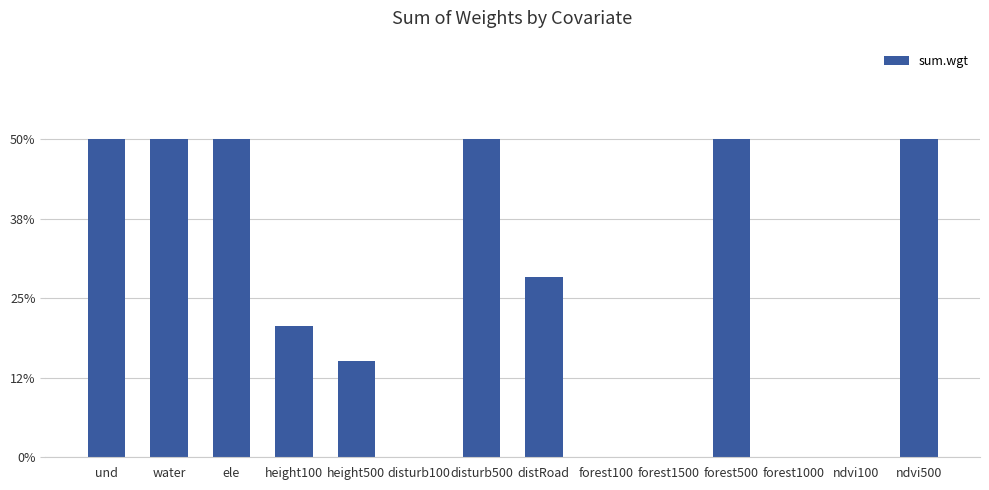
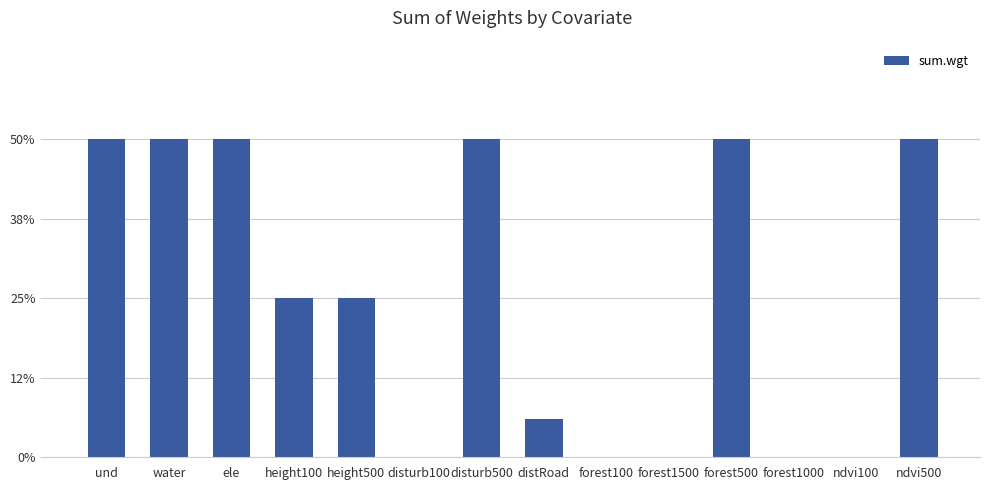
height100: 21% -> 25%
height500: 15% -> 25%
distRoad: 28% -> 6%
